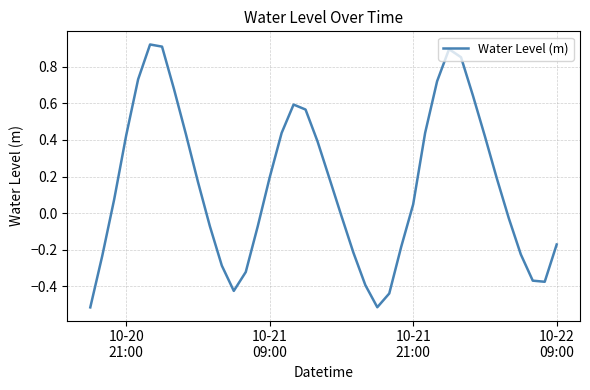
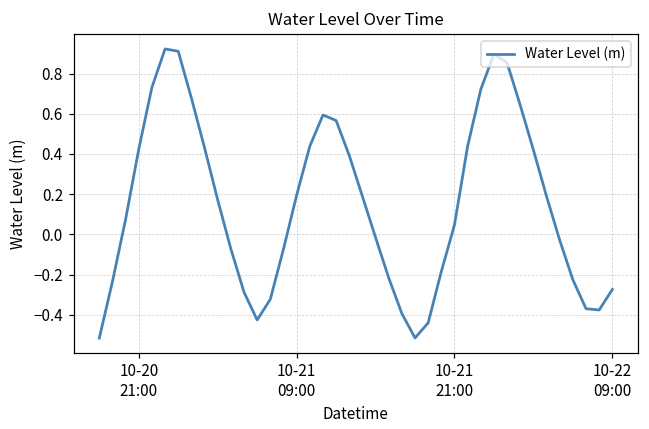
10-22 09:00: -0.17 -> -0.27
